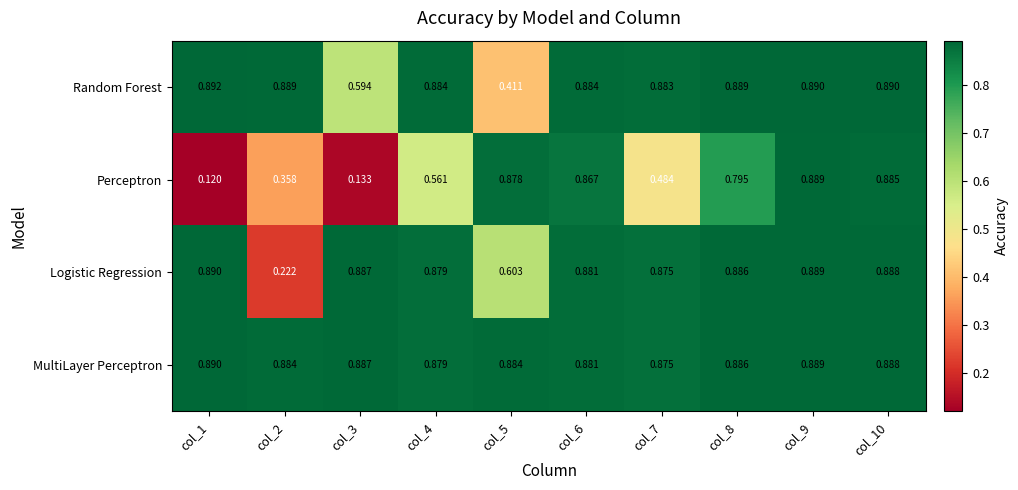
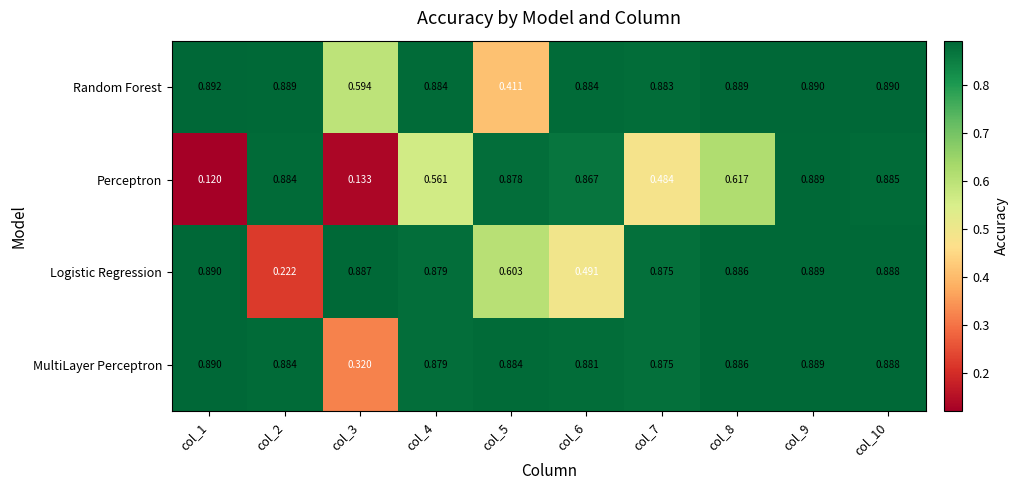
Perceptron, col_2: 0.358 -> 0.884
Perceptron, col_8: 0.795 -> 0.617
Logistic Regression, col_6: 0.881 -> 0.491
MultiLayer Perceptron, col_3: 0.887 -> 0.320
